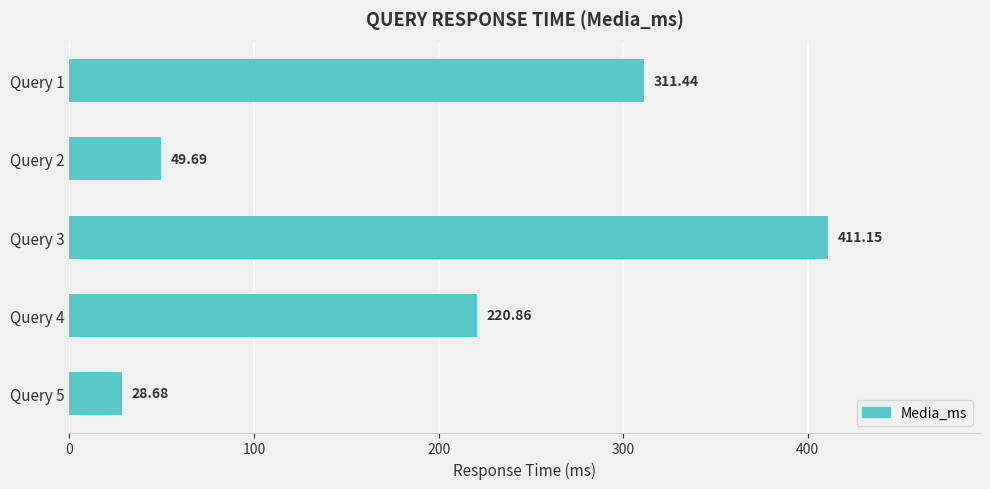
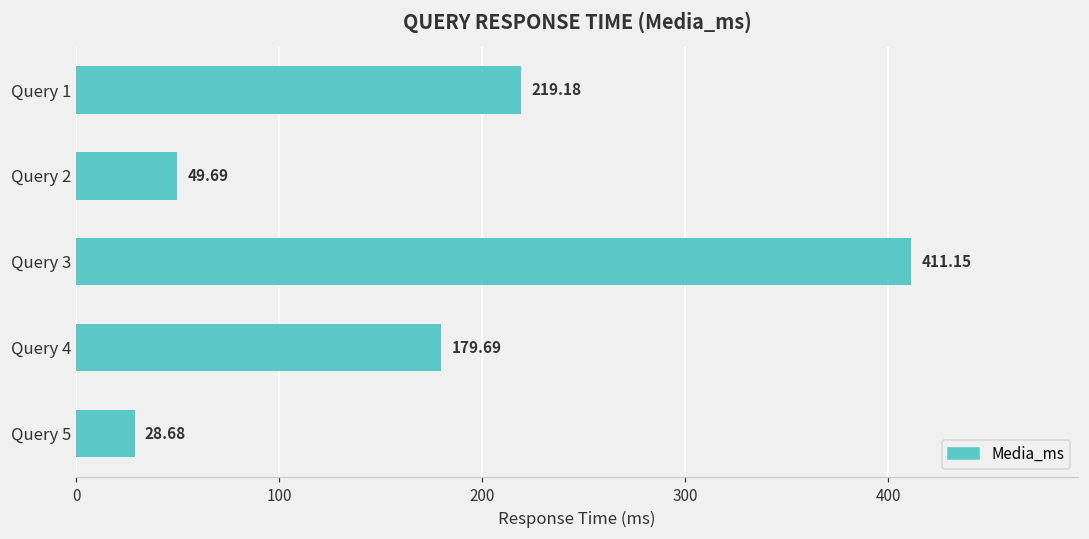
Query 1: 311.44 -> 219.18
Query 4: 220.86 -> 179.69
